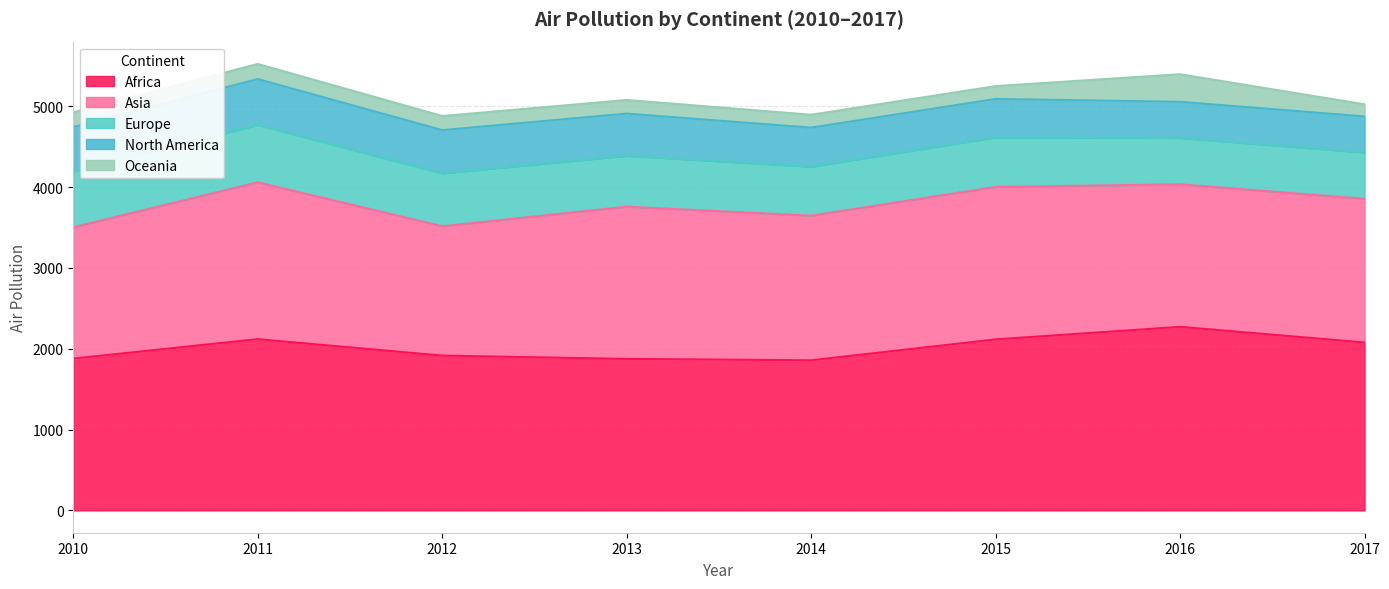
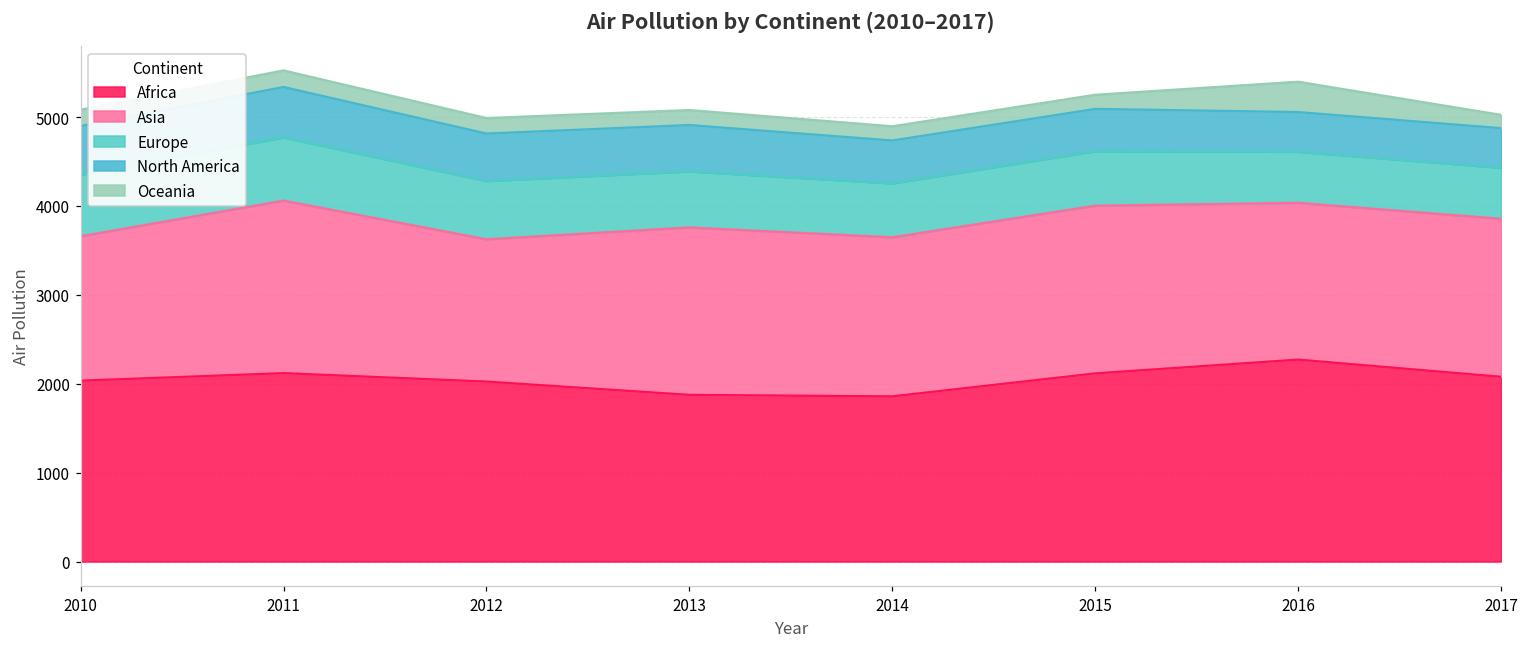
Africa, 2010: 1900 -> 2000
Africa, 2012: 1900 -> 2000
